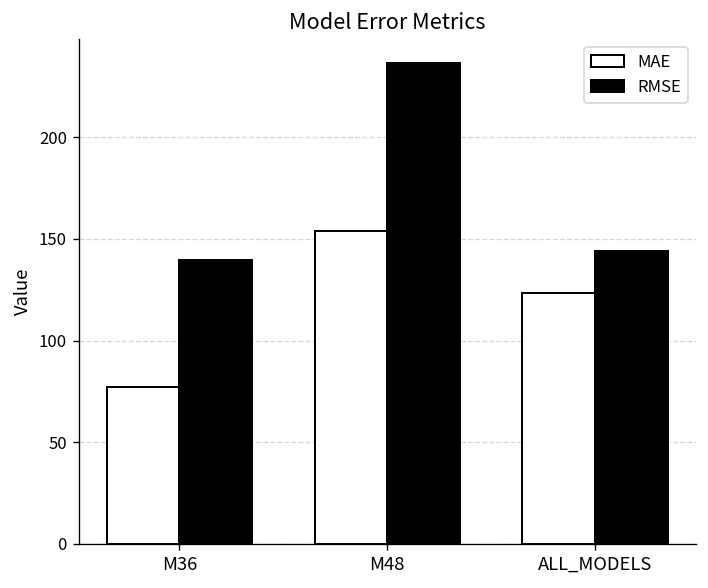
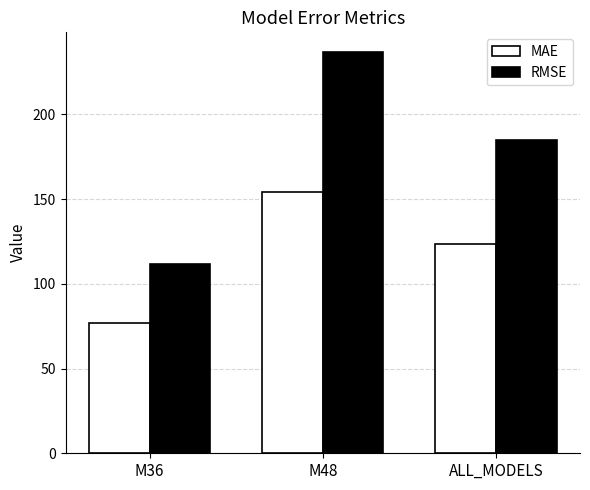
RMSE, M36: 140 -> 112
RMSE, ALL_MODELS: 144 -> 185
